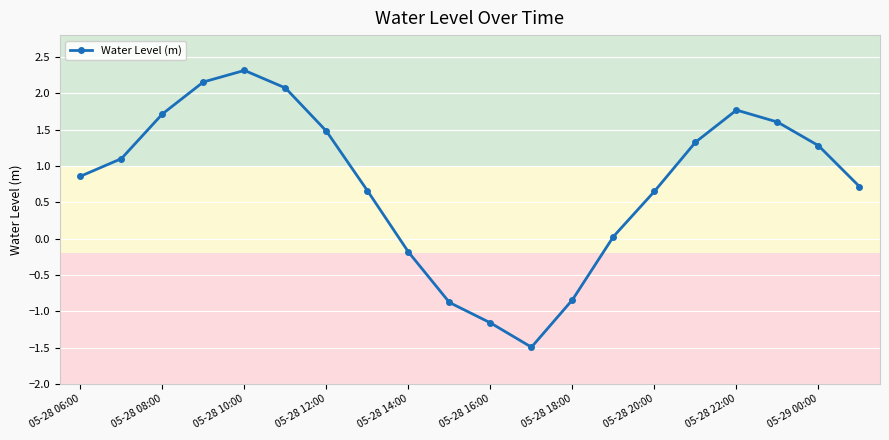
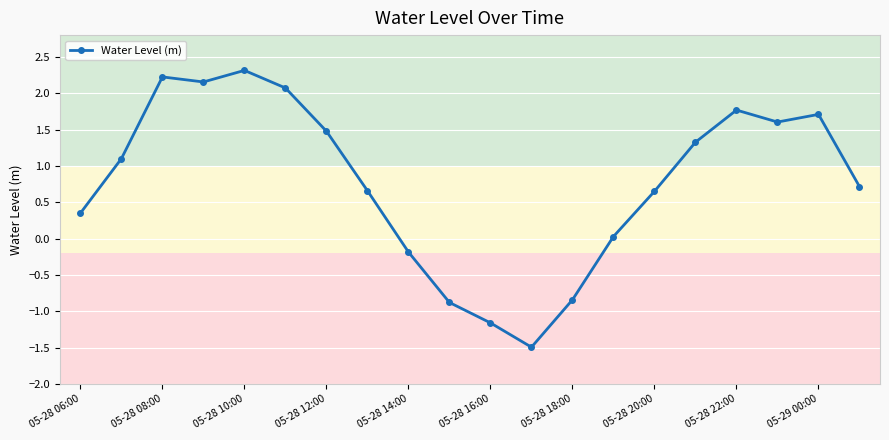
05-28 06:00: 0.9 -> 0.3
05-28 08:00: 1.7 -> 2.2
05-29 00:00: 1.3 -> 1.7
